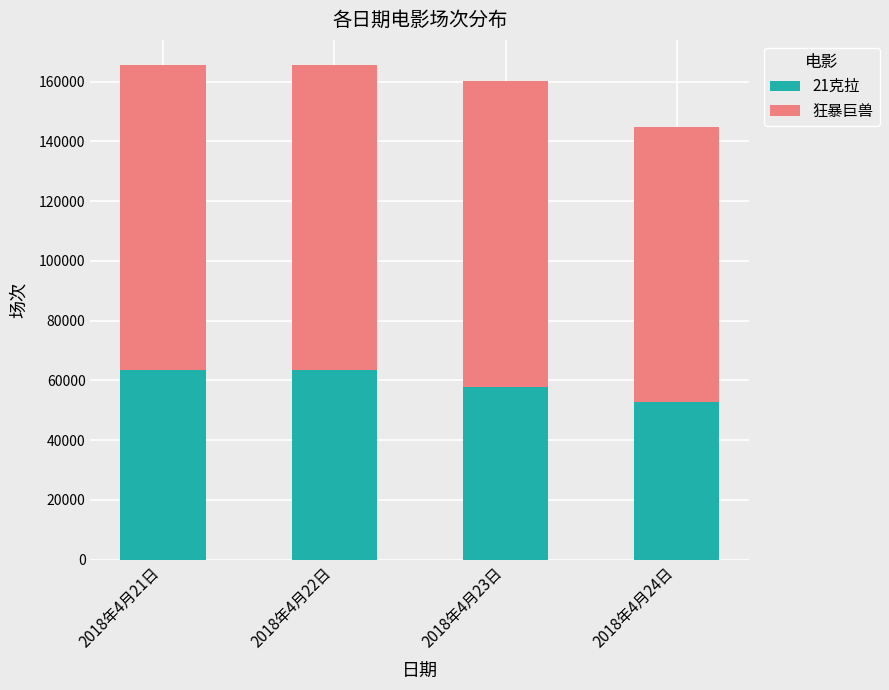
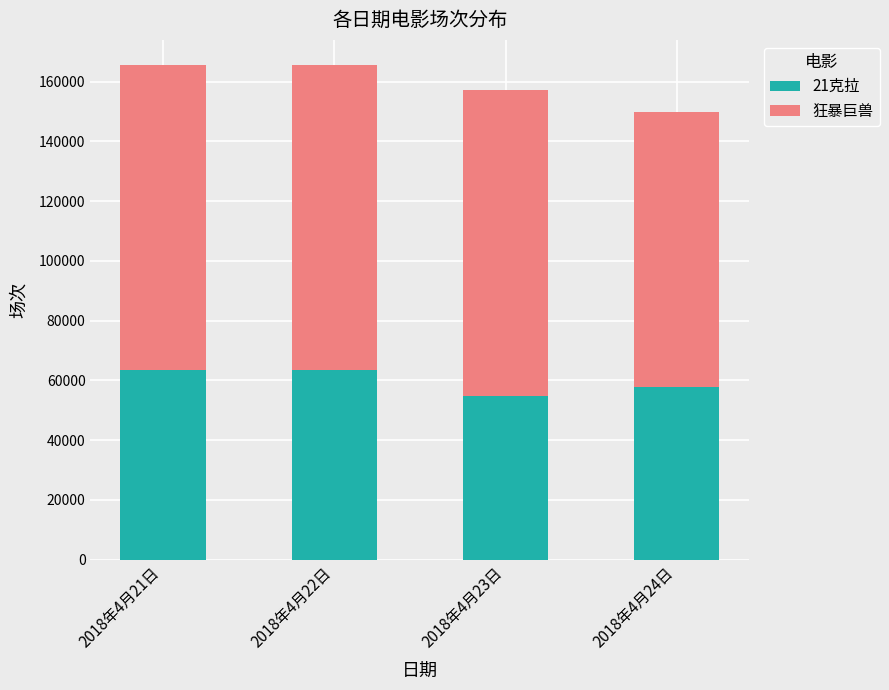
21克拉, 2018年4月23日: 58000 -> 55000
21克拉, 2018年4月24日: 53000 -> 58000
